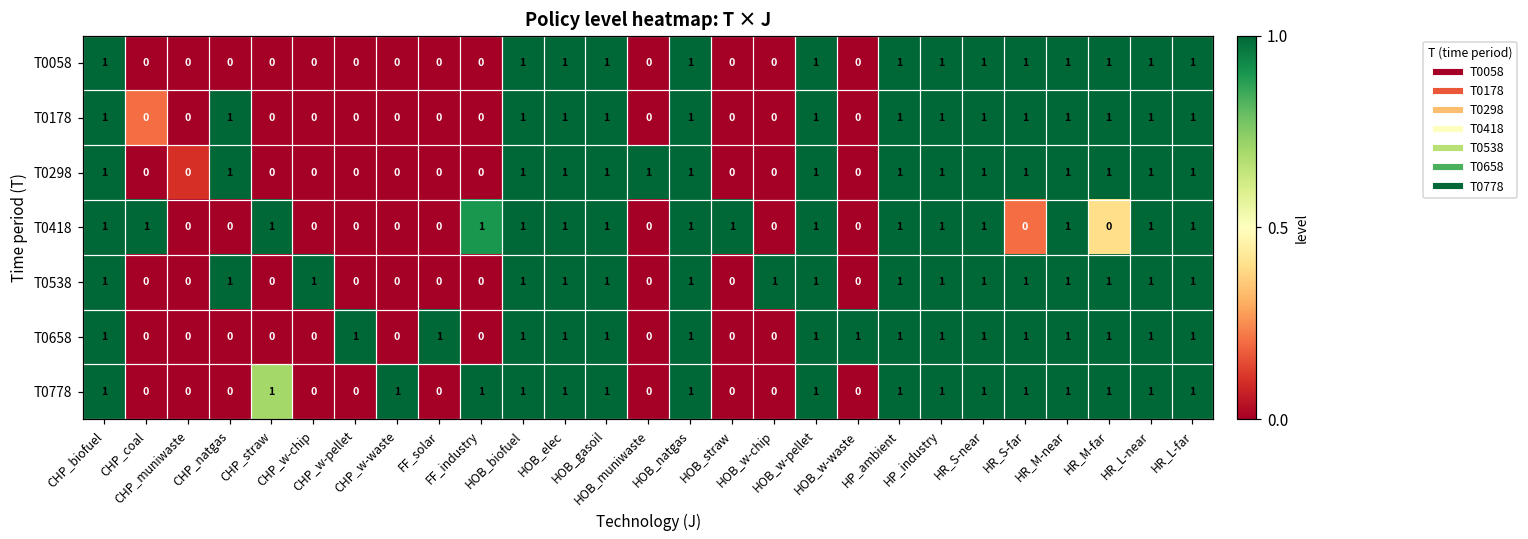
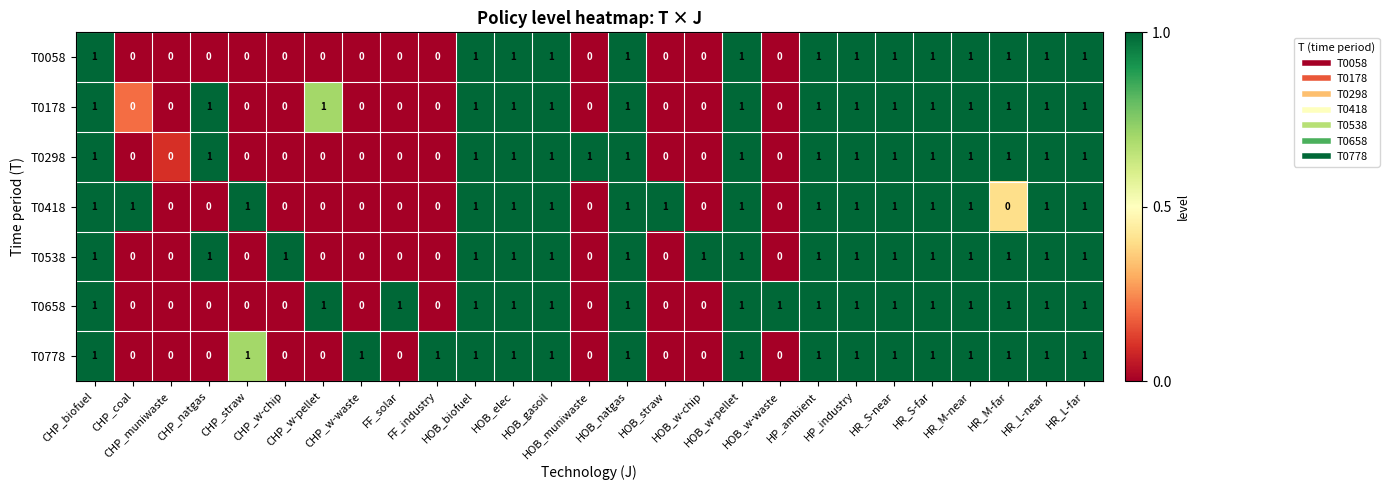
T0178, CHP_w-pellet: 0 -> 1
T0418, FF_industry: 1 -> 0
T0418, HR_S-far: 0 -> 1
